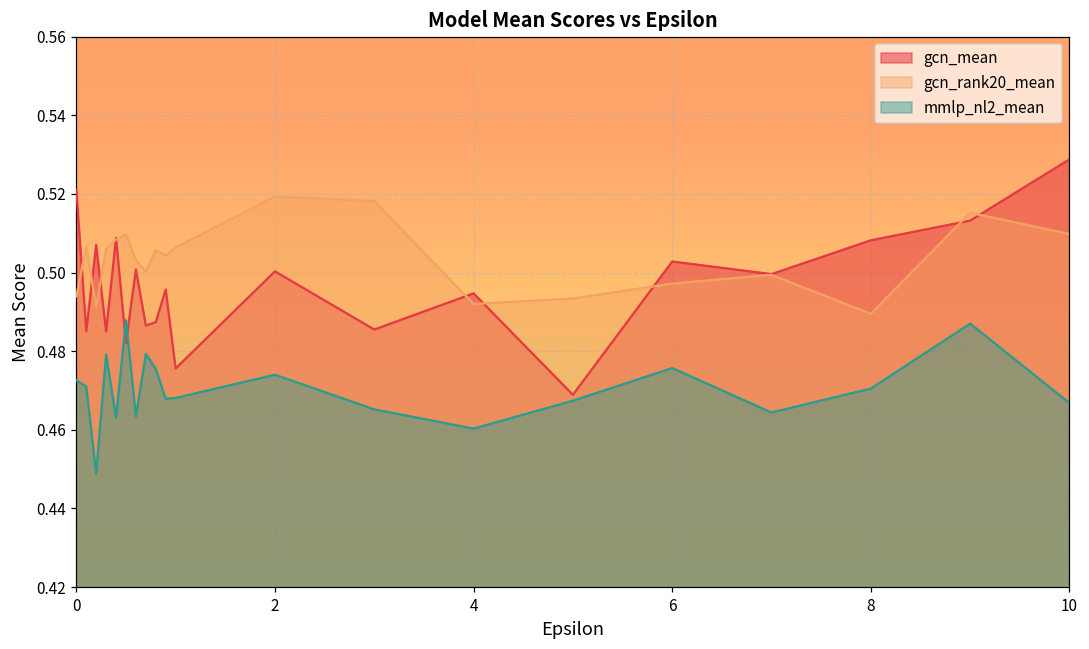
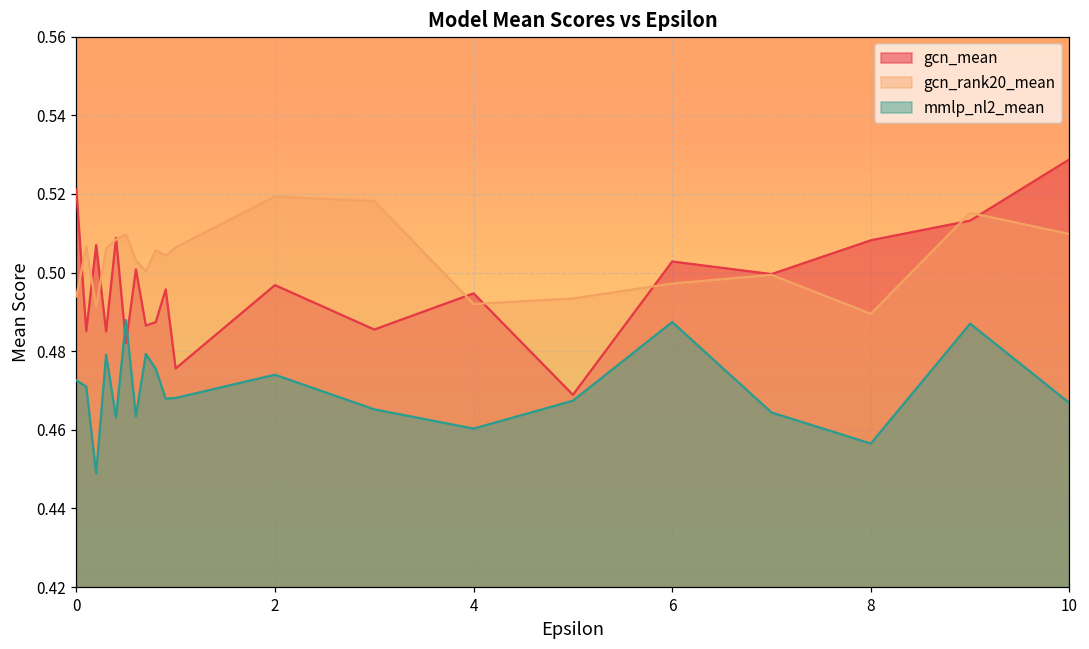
gcn_mean, 2: 0.500 -> 0.497
mmlp_nl2_mean, 6: 0.476 -> 0.487
mmlp_nl2_mean, 8: 0.471 -> 0.457
